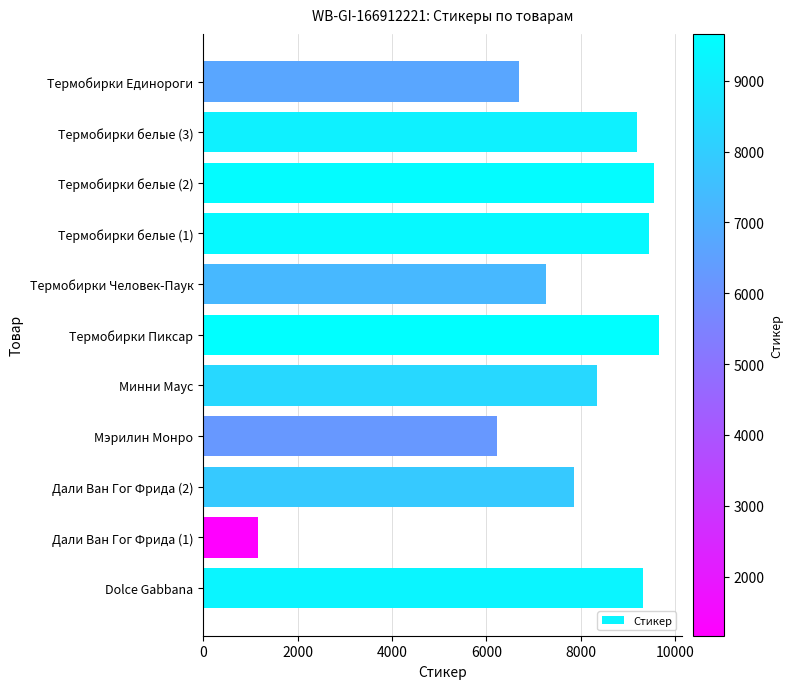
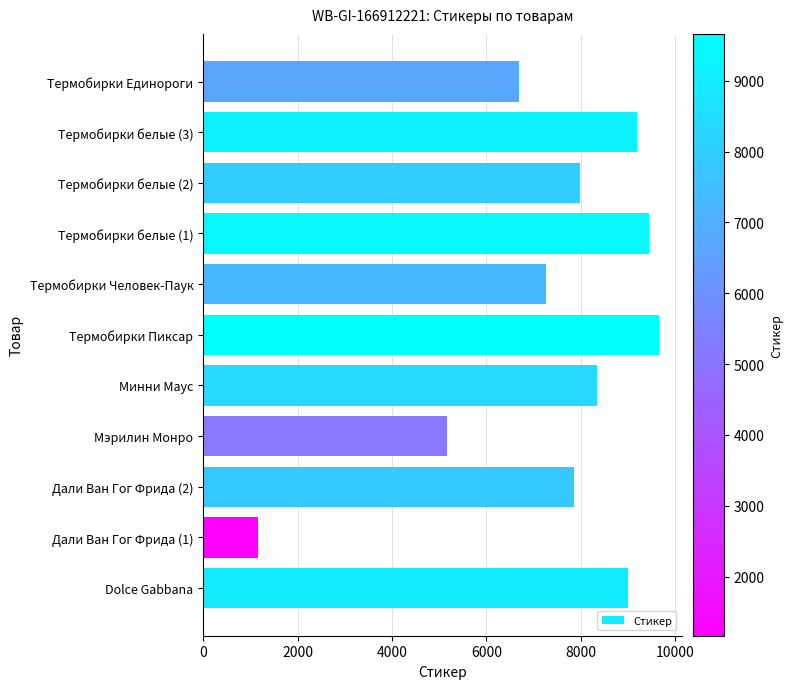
Термобирки белые (2): 9600 -> 8000
Мэрилин Монро: 6200 -> 5200
Dolce Gabbana: 9300 -> 9000
